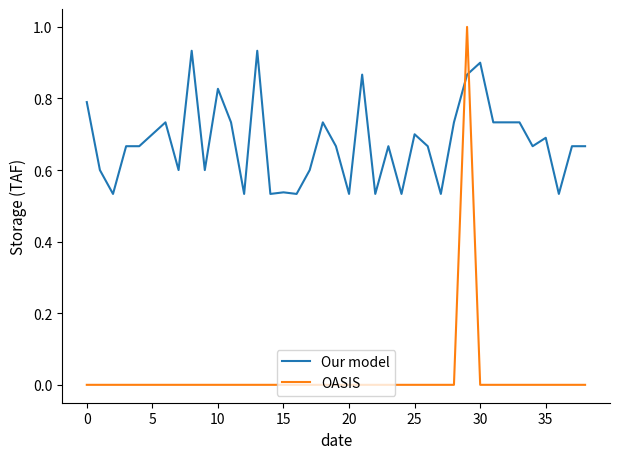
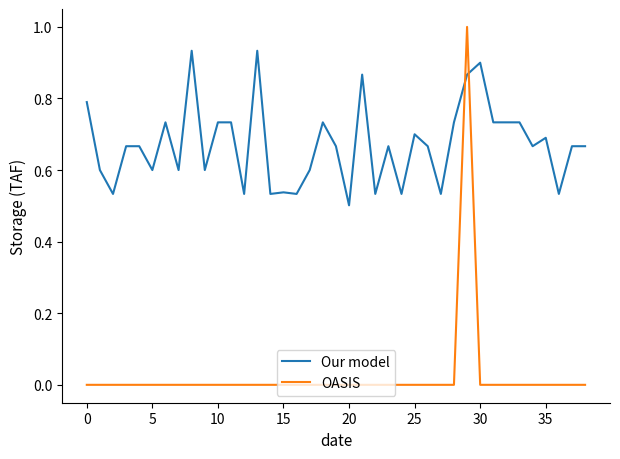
Our model, 5: 0.7 -> 0.6
Our model, 10: 0.83 -> 0.73
Our model, 20: 0.53 -> 0.50
